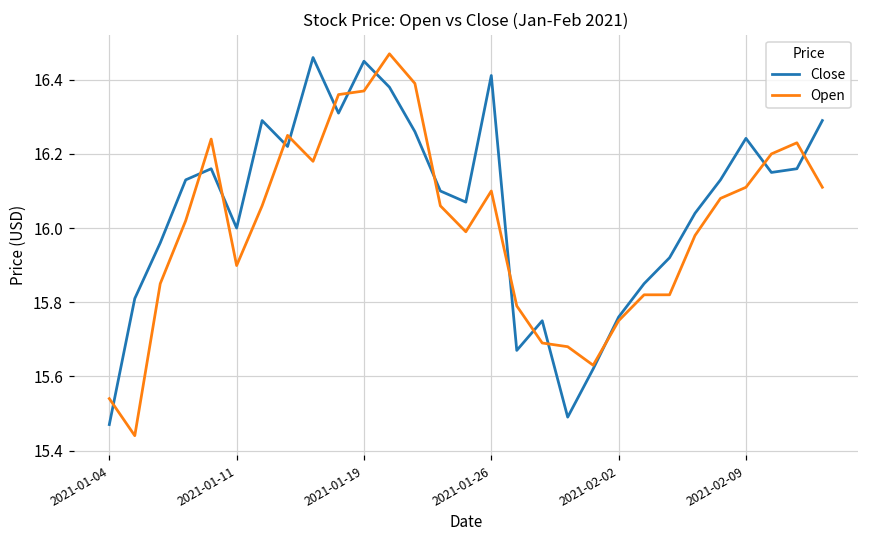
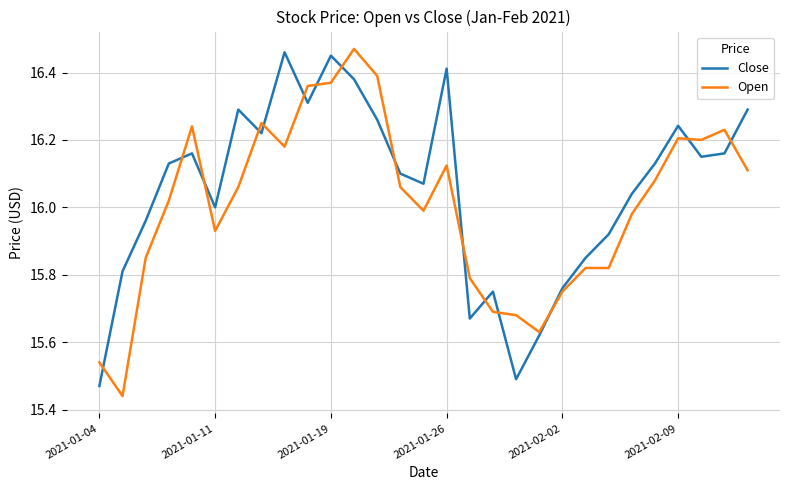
Open, 2021-01-11: 15.90 -> 15.93
Open, 2021-01-26: 16.10 -> 16.12
Open, 2021-02-09: 16.11 -> 16.20
